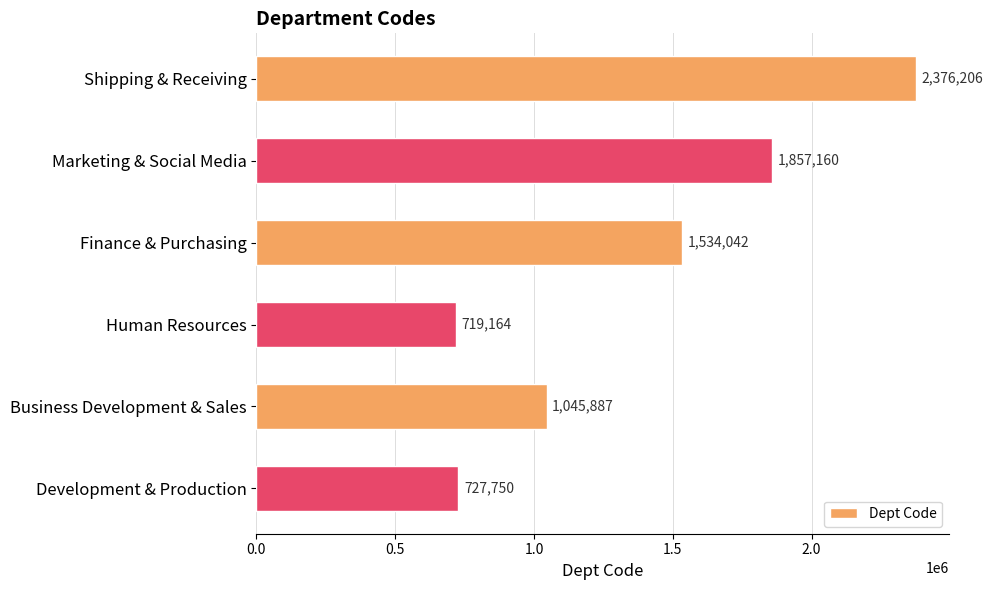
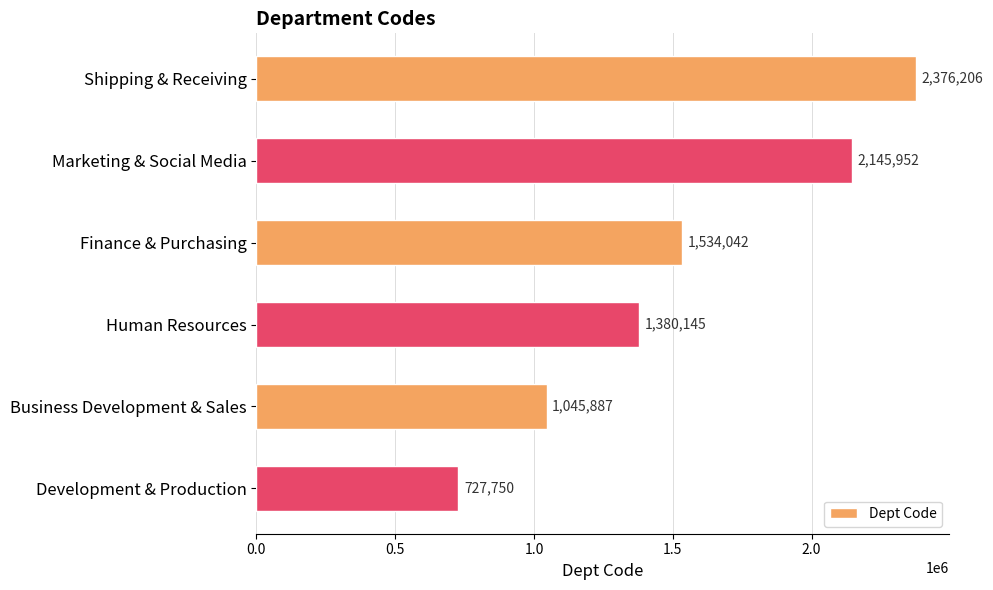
Marketing & Social Media: 1,857,160 -> 2,145,952
Human Resources: 719,164 -> 1,380,145
